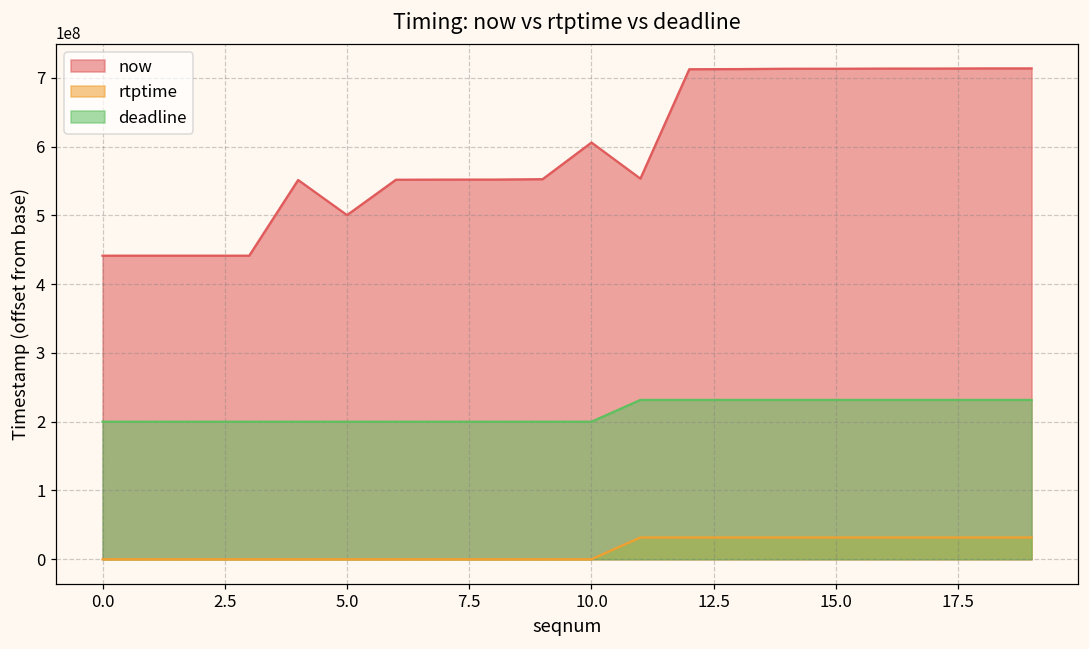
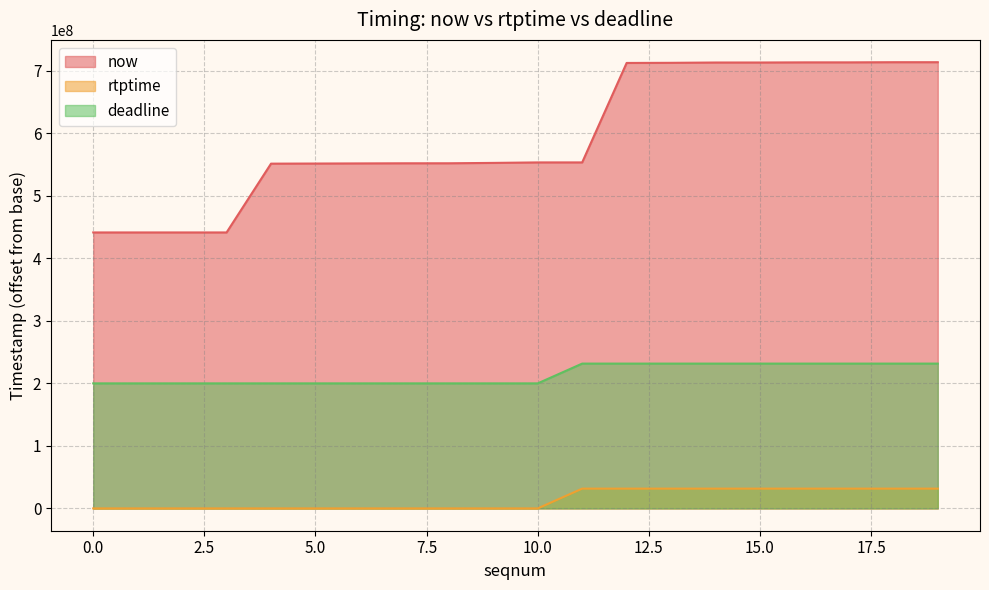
now, 5.0: 500000000 -> 550000000
now, 10.0: 610000000 -> 550000000
